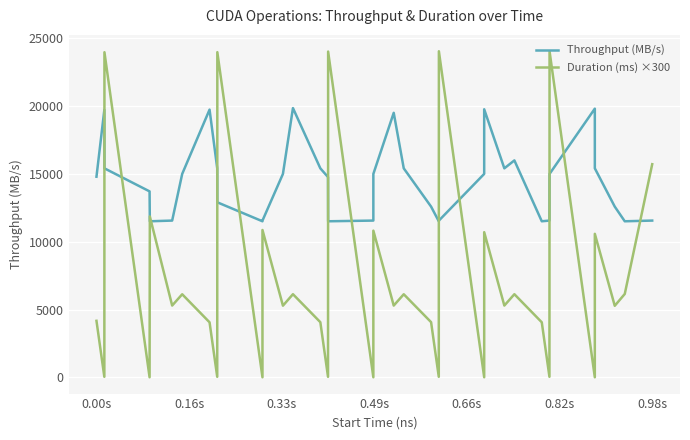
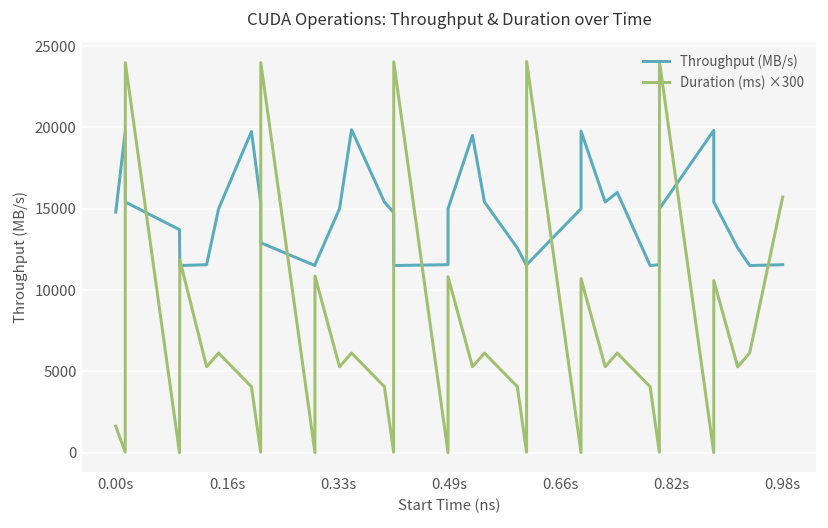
Duration (ms) ×300, 0.00s: 4200 -> 1600
